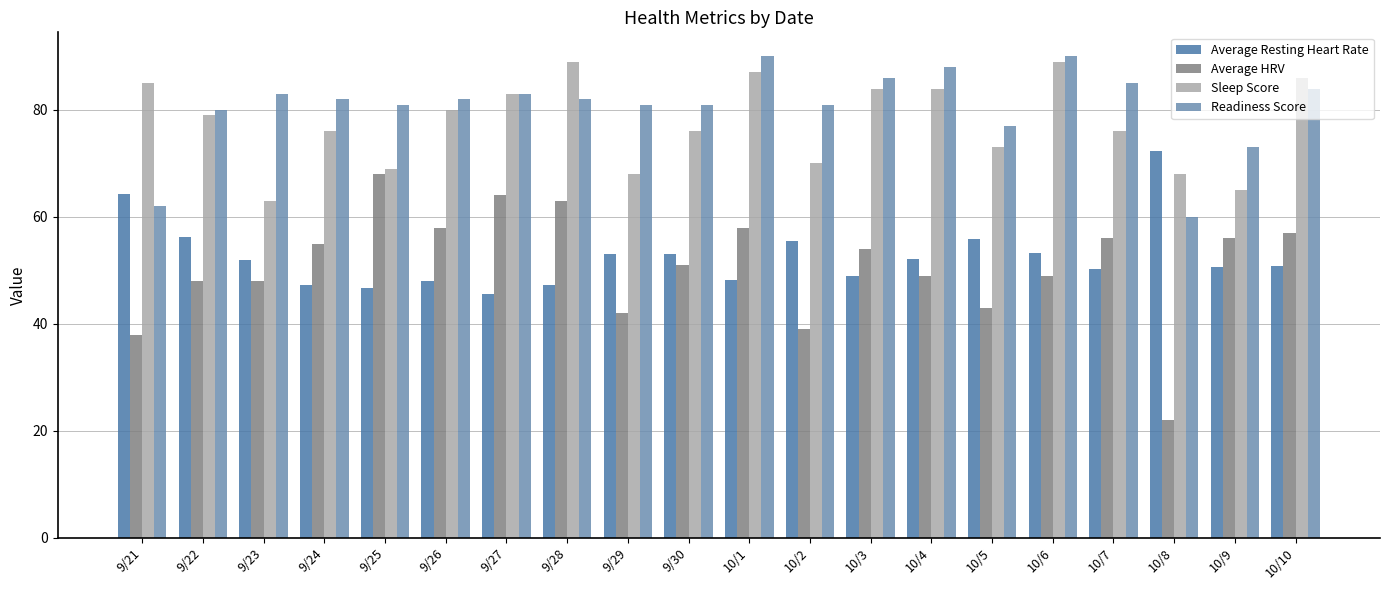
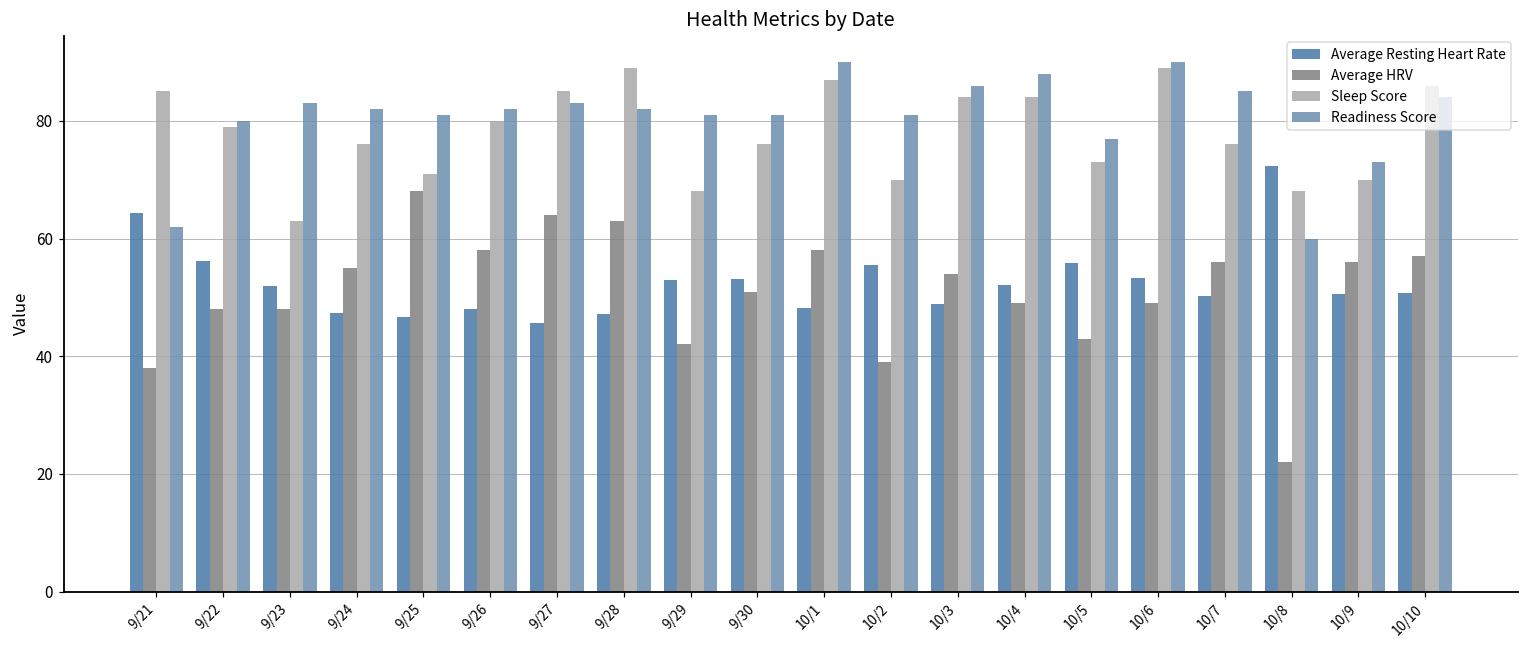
Sleep Score, 9/25: 69 -> 71
Sleep Score, 9/27: 83 -> 85
Sleep Score, 10/9: 65 -> 70
